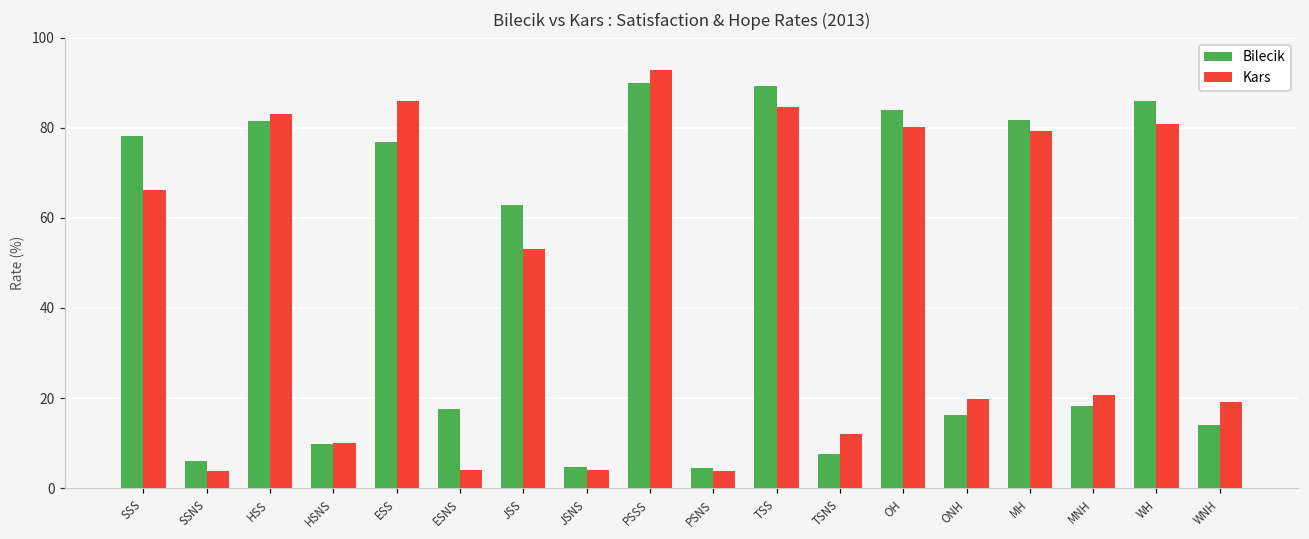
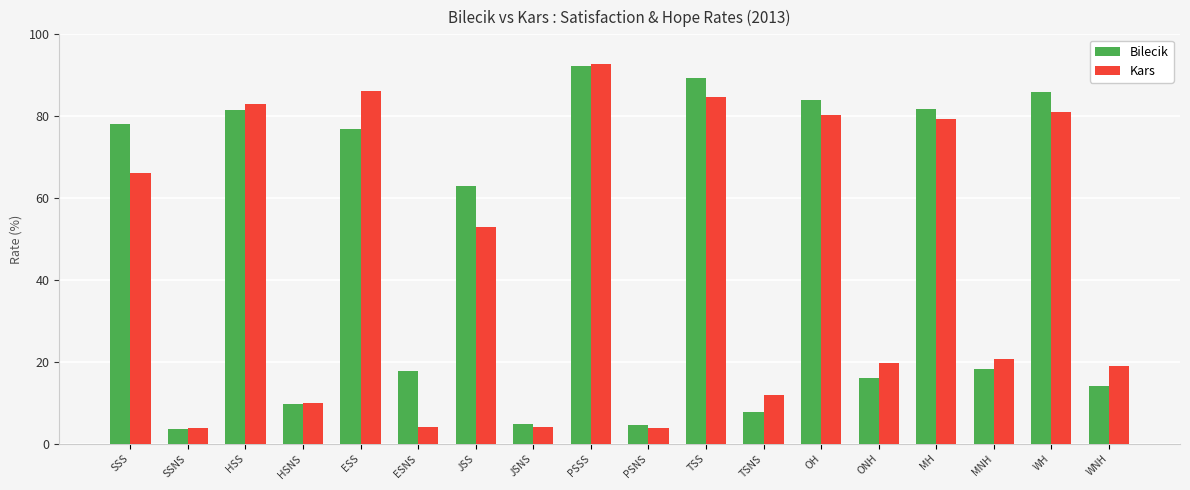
Bilecik, SSNS: 6 -> 4
Bilecik, PSSS: 90 -> 92
